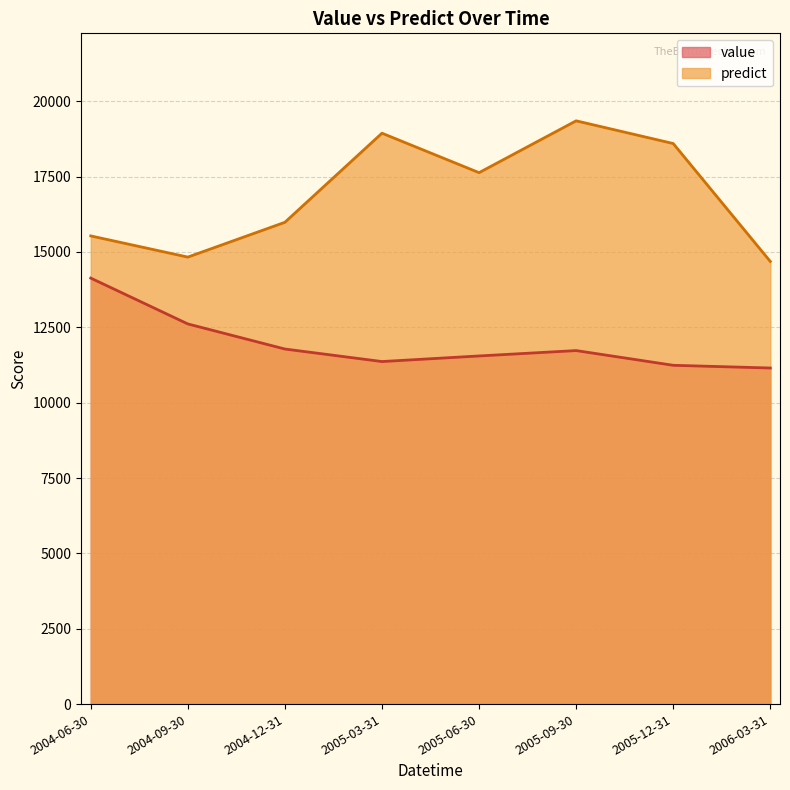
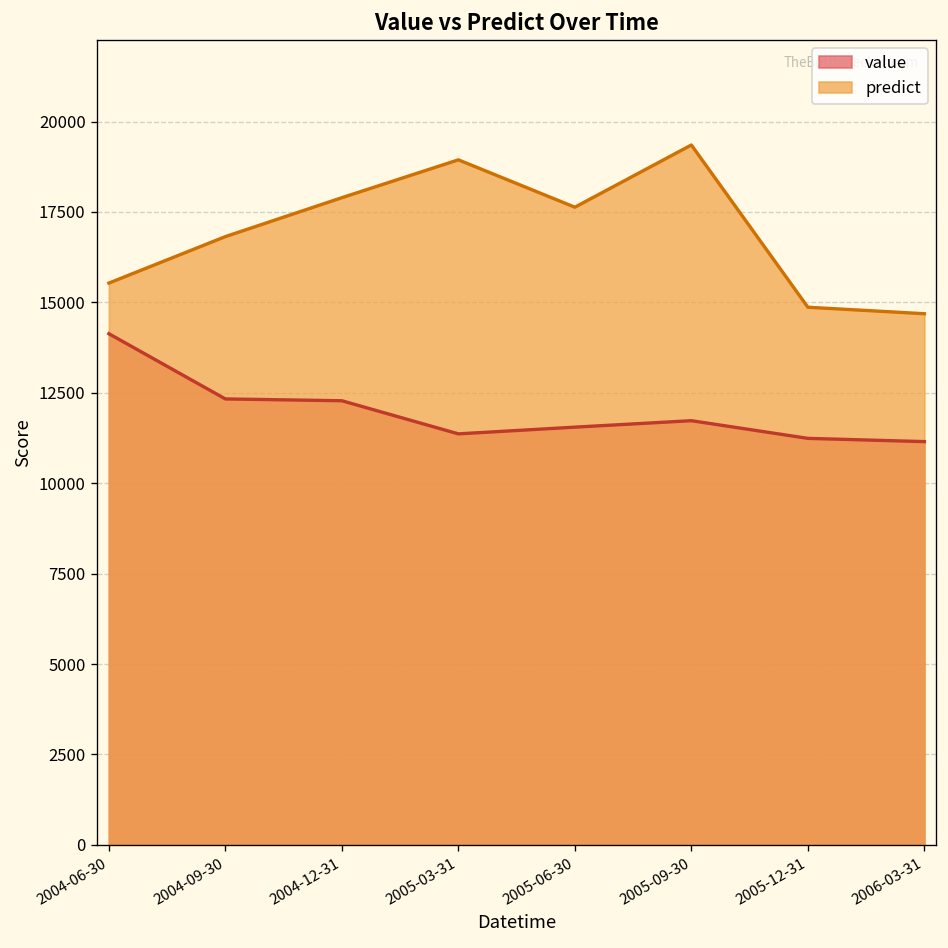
value, 2004-09-30: 12600 -> 12300
predict, 2004-09-30: 14800 -> 16800
value, 2004-12-31: 11800 -> 12300
predict, 2004-12-31: 16000 -> 17900
predict, 2005-12-31: 18600 -> 14900
